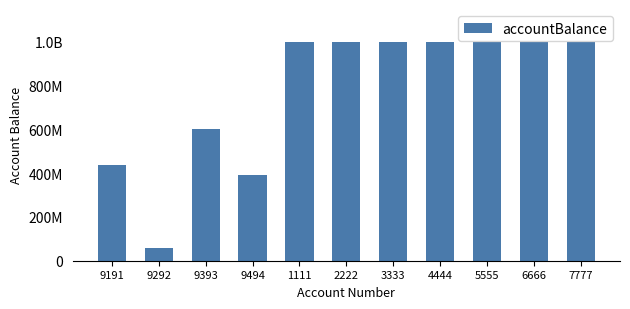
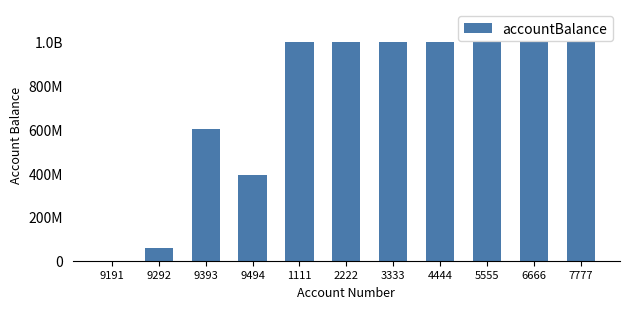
9191: 440000000 -> 0
